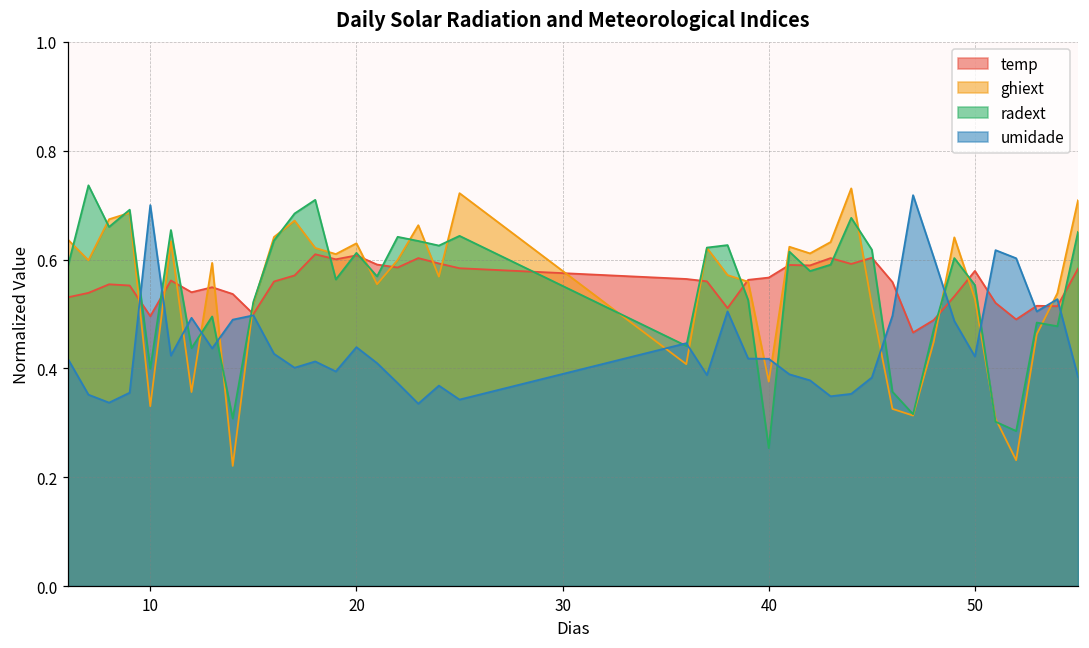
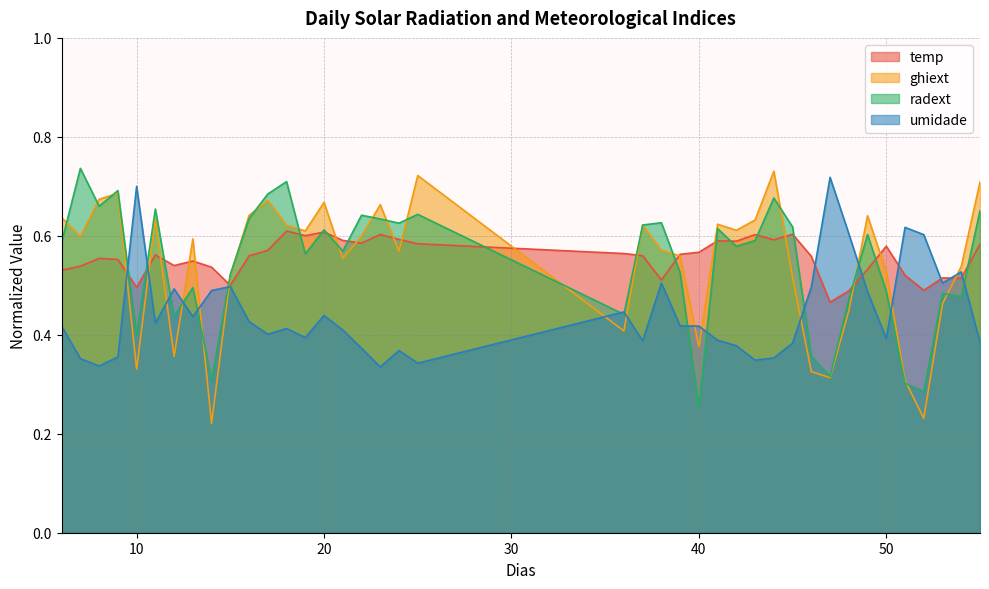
ghiext, 20: 0.63 -> 0.67
radext, 50: 0.55 -> 0.49
umidade, 50: 0.42 -> 0.39
